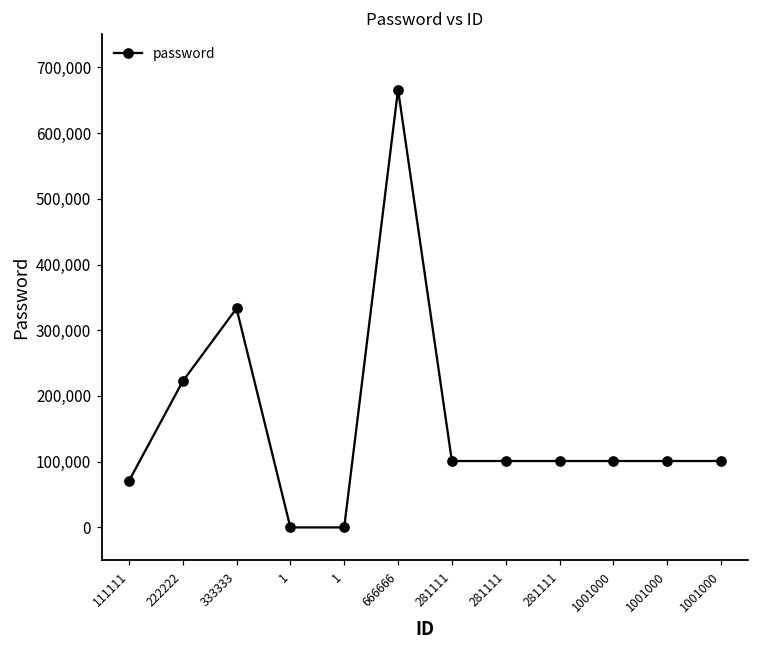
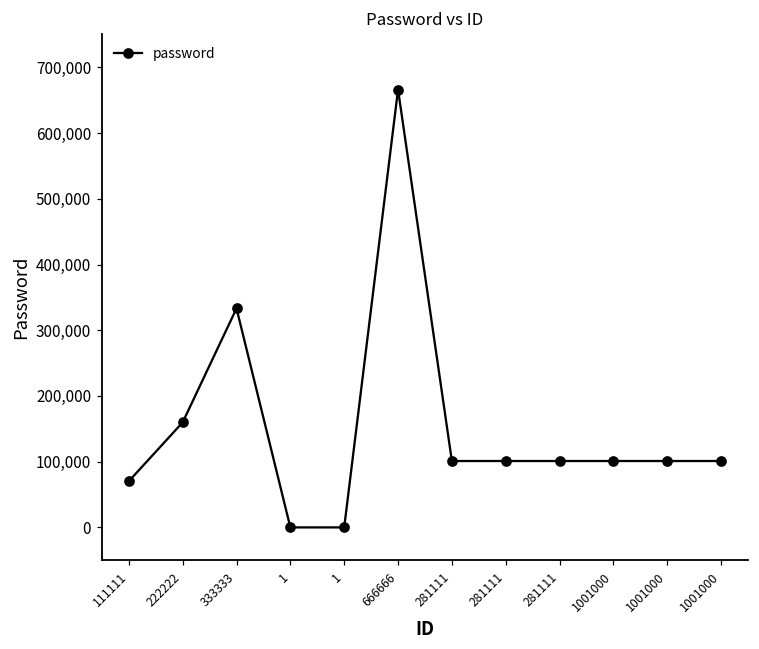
222222: 220,000 -> 160,000
